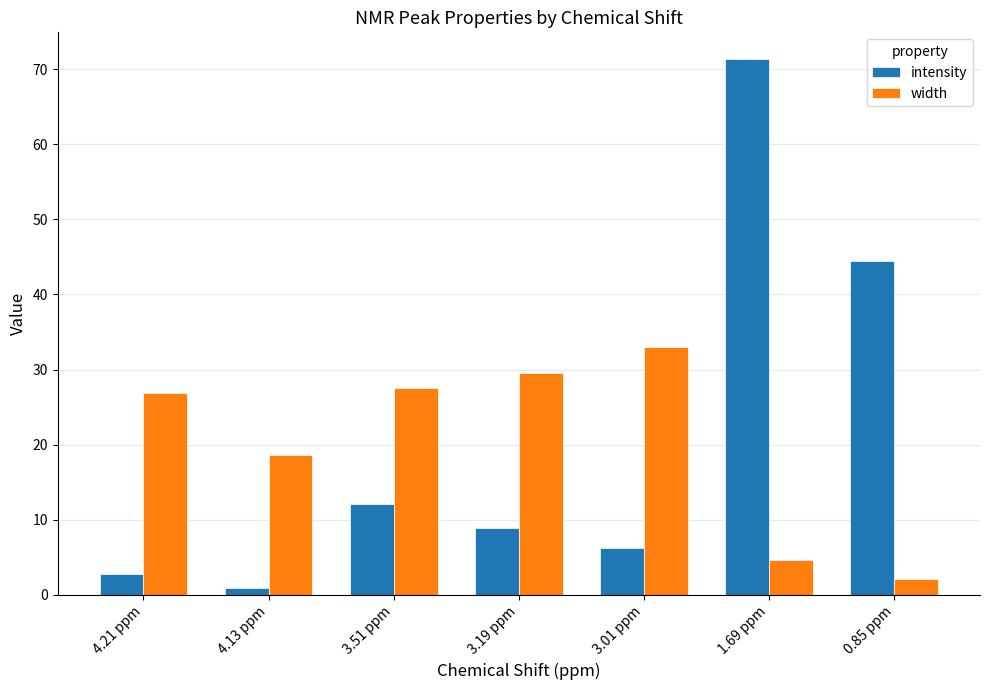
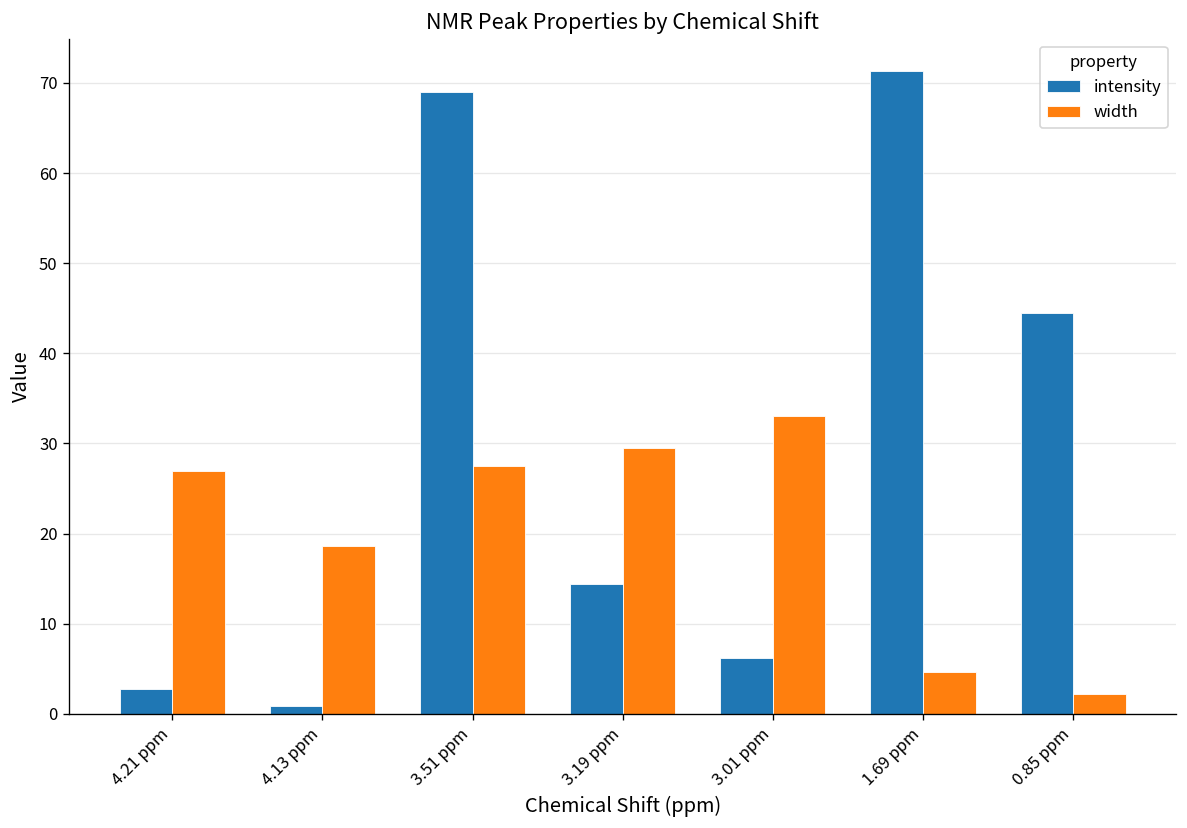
intensity, 3.51 ppm: 12 -> 69
intensity, 3.19 ppm: 9 -> 14
